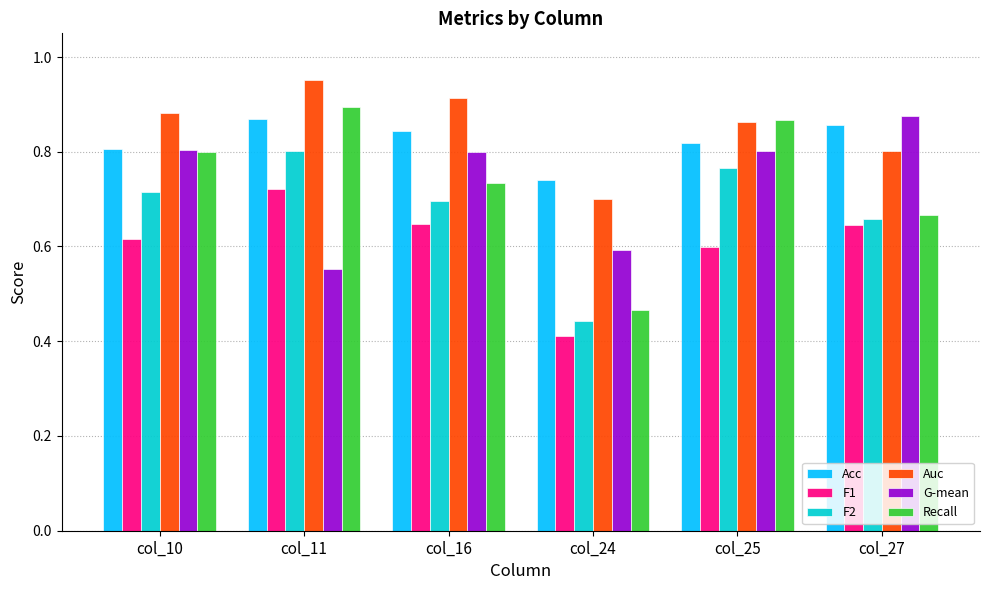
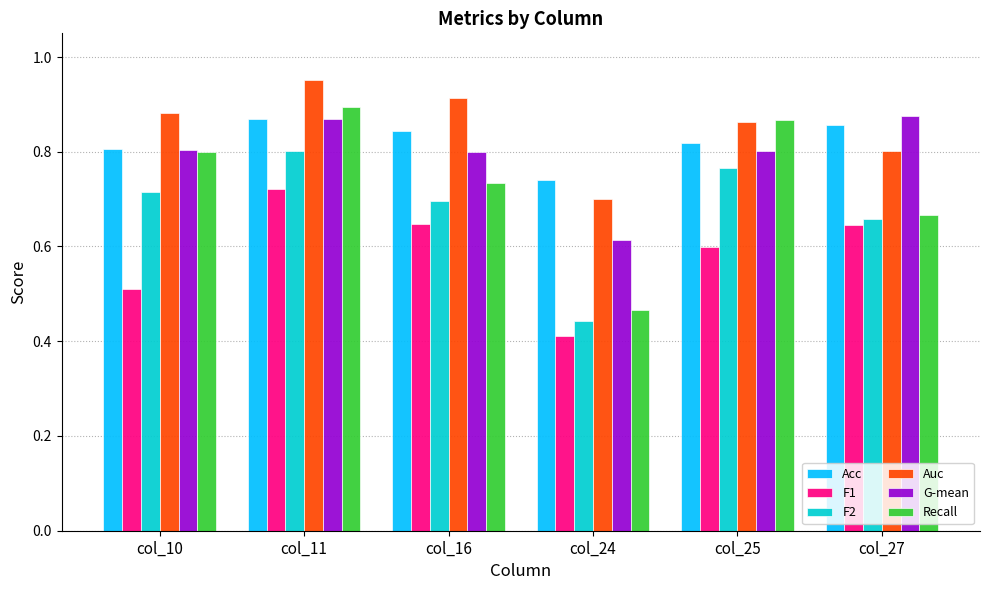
F1, col_10: 0.62 -> 0.51
G-mean, col_11: 0.55 -> 0.87
G-mean, col_24: 0.59 -> 0.61
